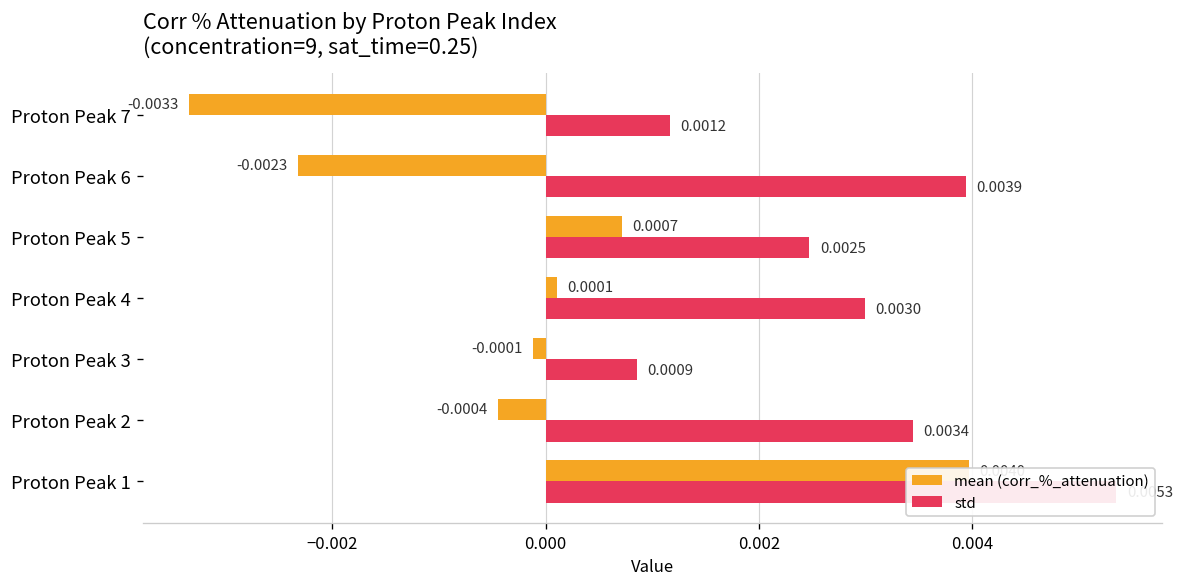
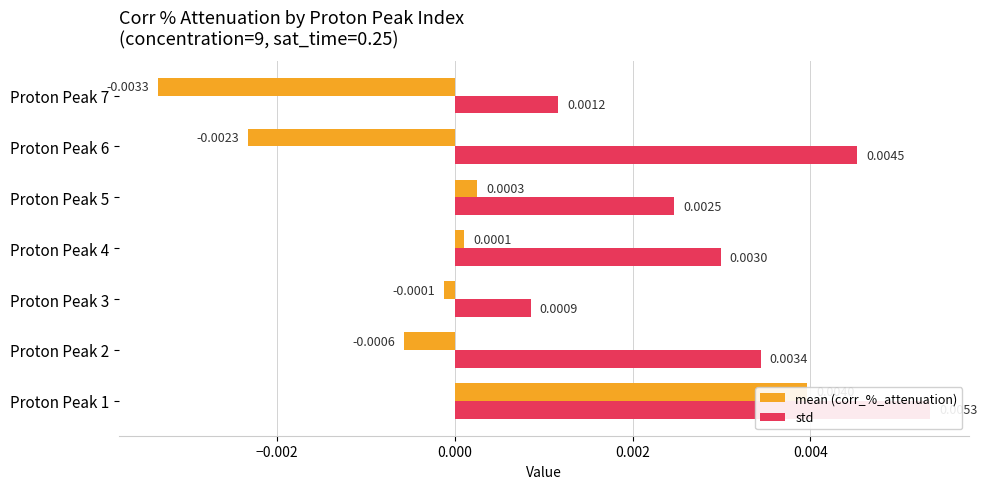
std, Proton Peak 6: 0.0039 -> 0.0045
mean (corr_%_attenuation), Proton Peak 5: 0.0007 -> 0.0003
mean (corr_%_attenuation), Proton Peak 2: -0.0004 -> -0.0006
